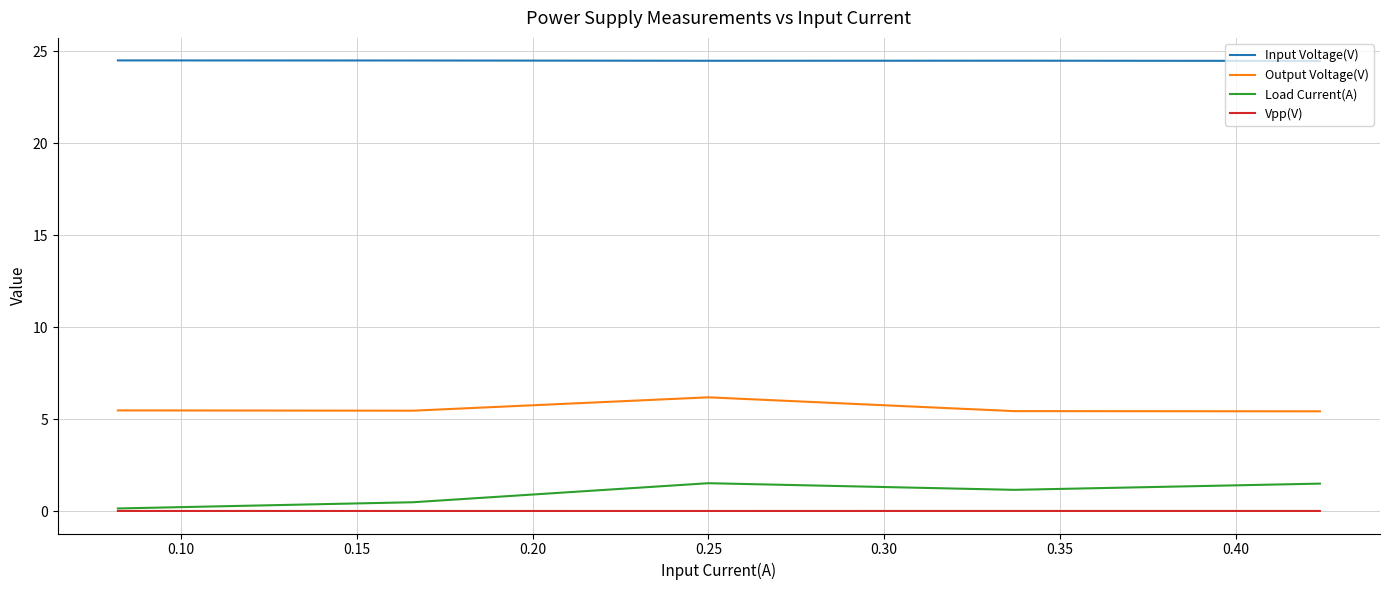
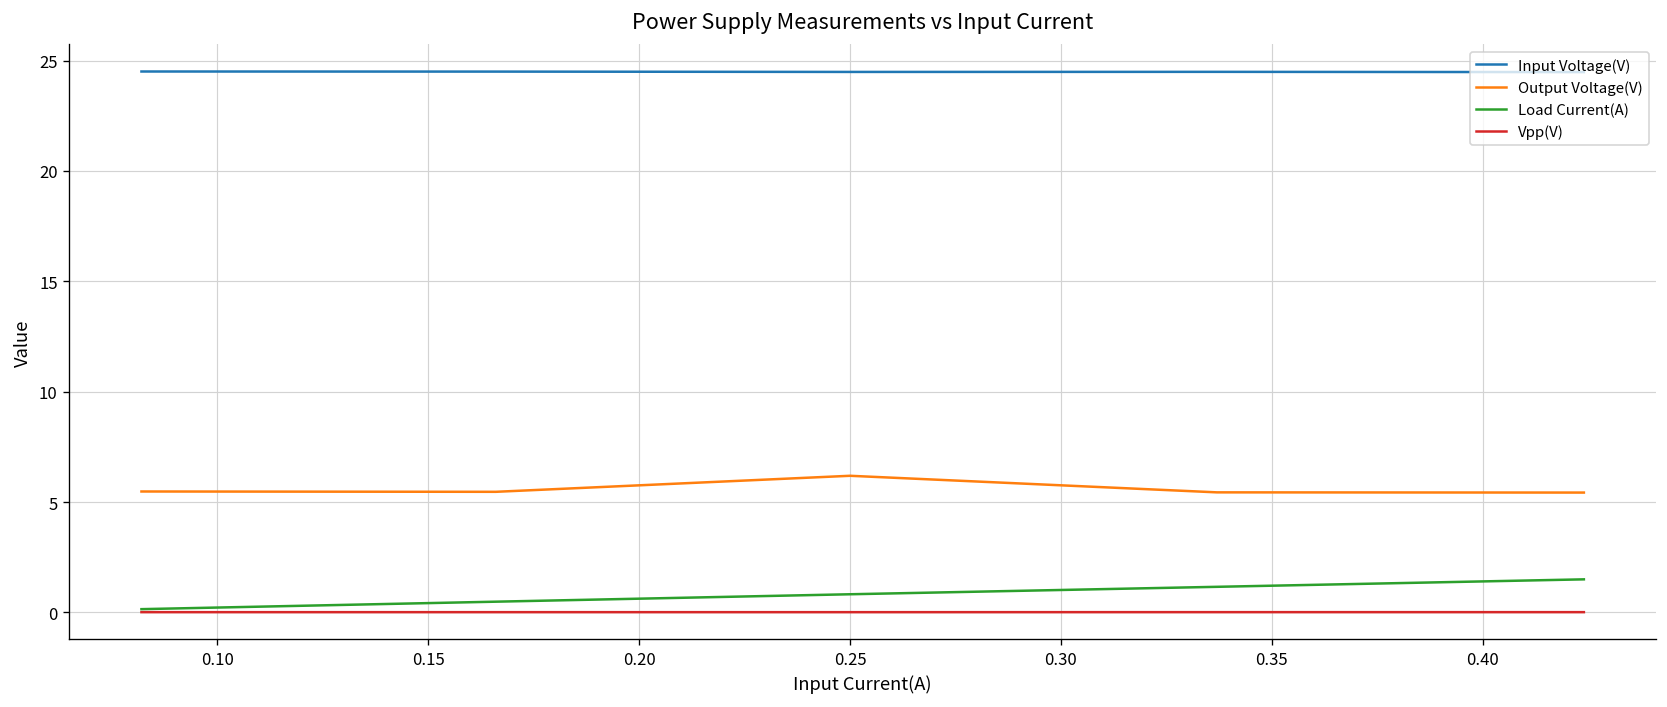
Load Current(A), 0.25: 1.5 -> 0.8
